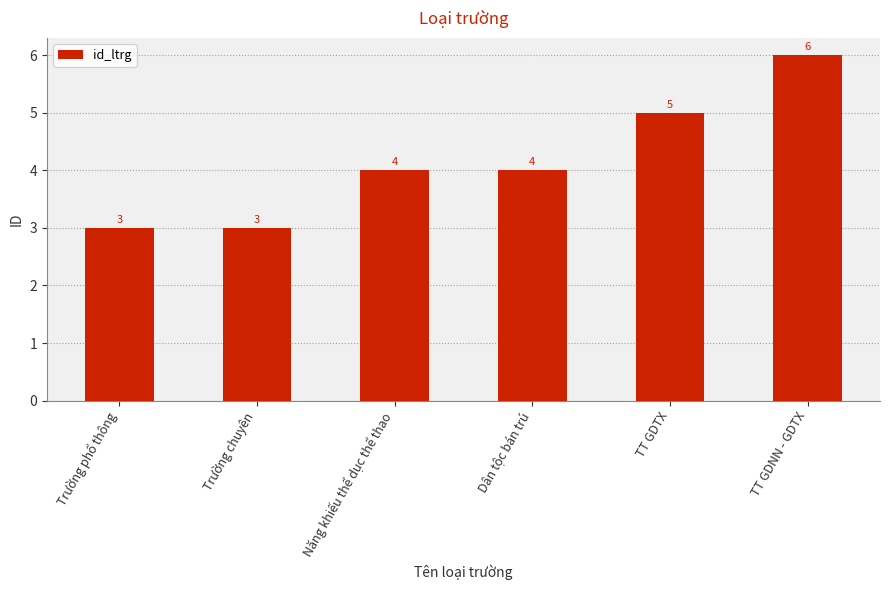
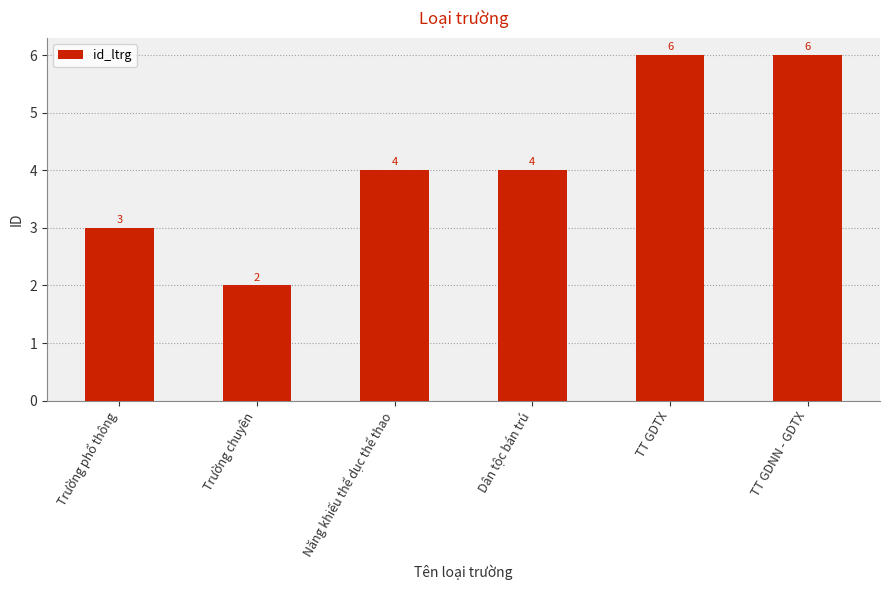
Trường chuyên: 3 -> 2
TT GDTX: 5 -> 6
